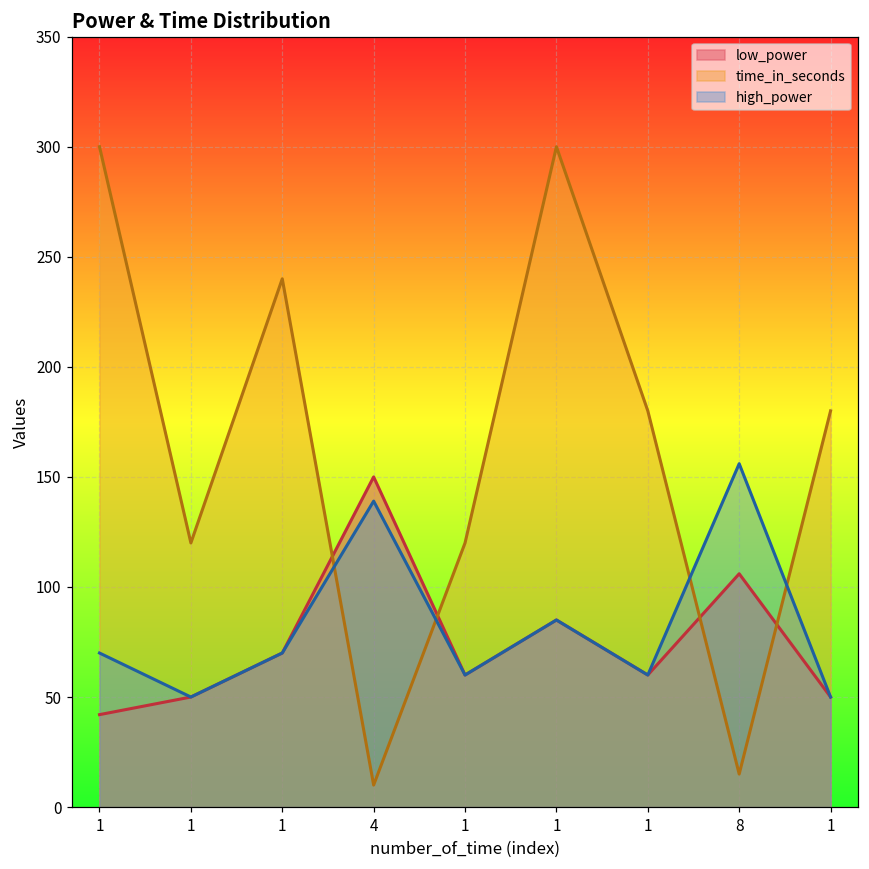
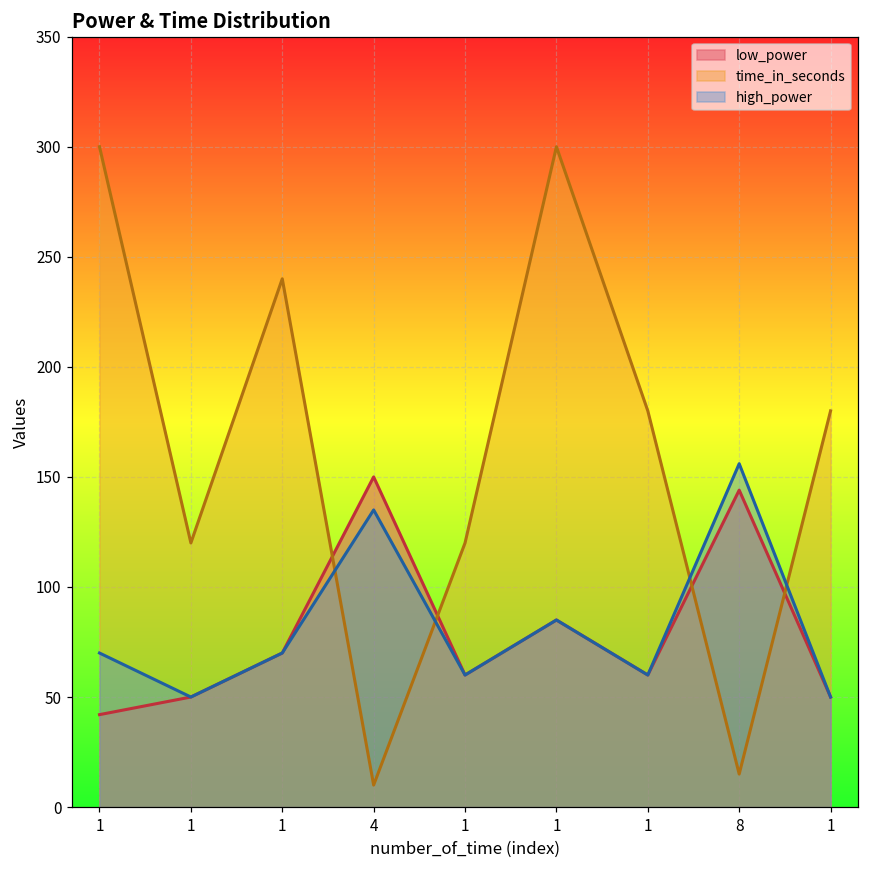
high_power, 4: 139 -> 135
low_power, 8: 106 -> 144
